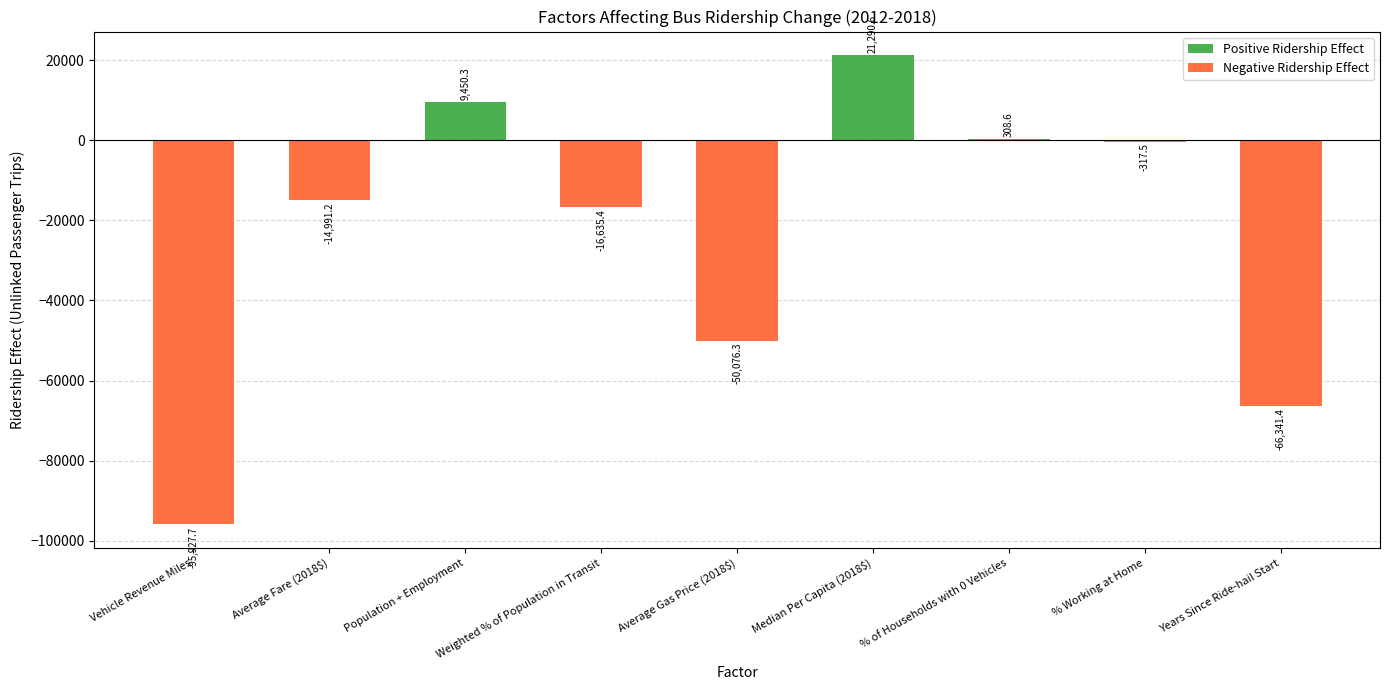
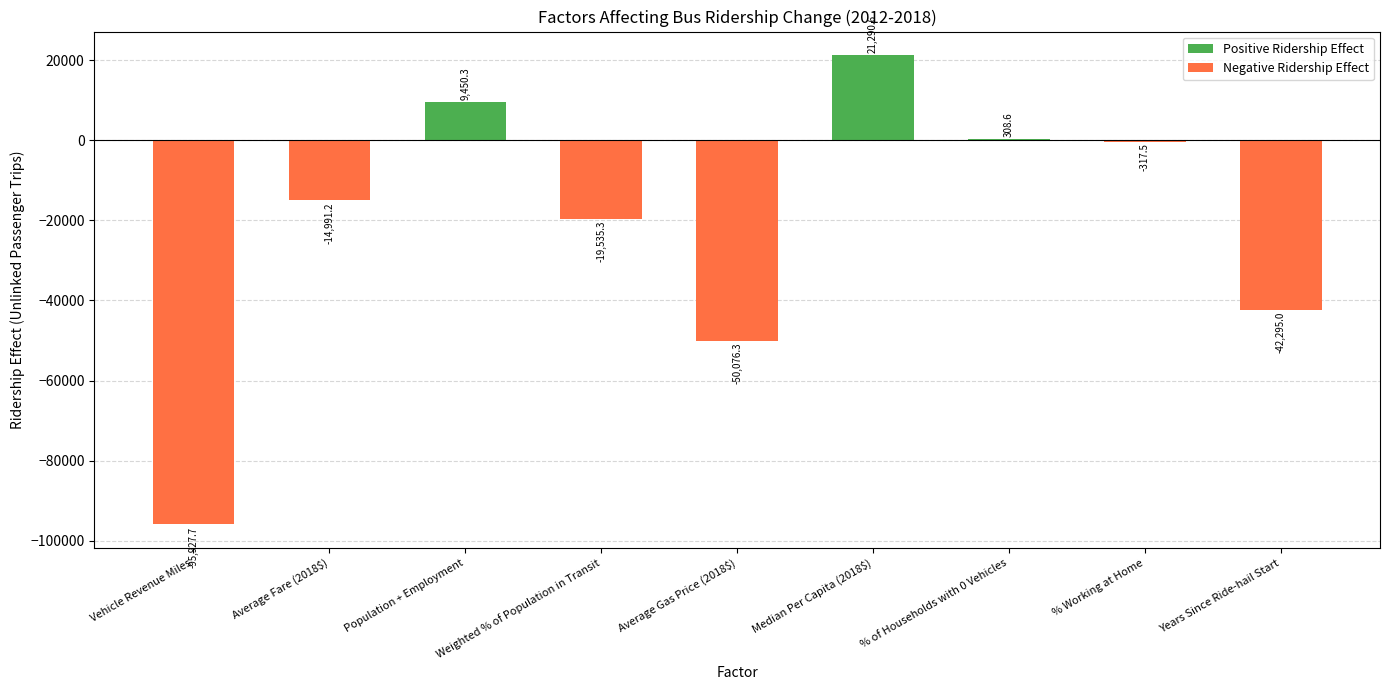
Negative Ridership Effect, Weighted % of Population in Transit: -16,635.4 -> -19,535.3
Negative Ridership Effect, Years Since Ride-hail Start: -66,341.4 -> -42,295.0
